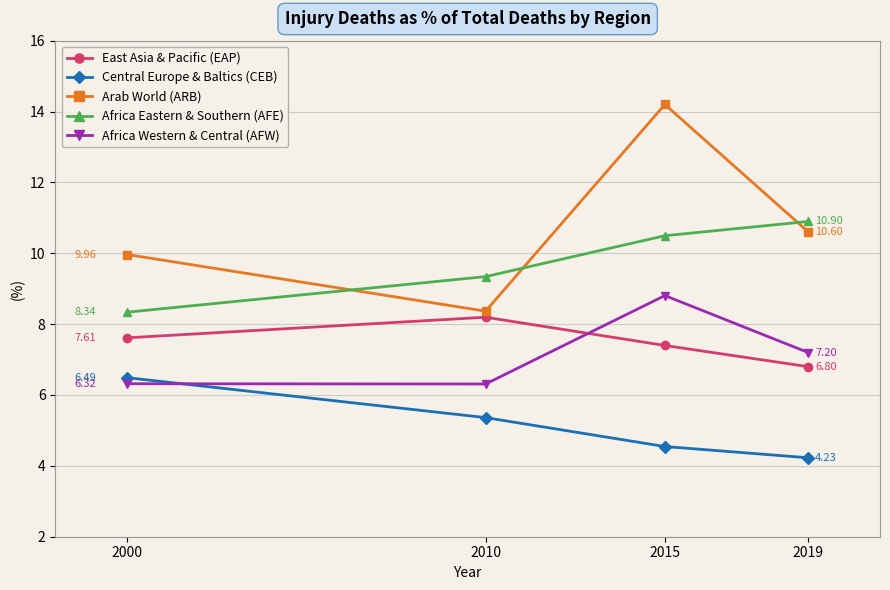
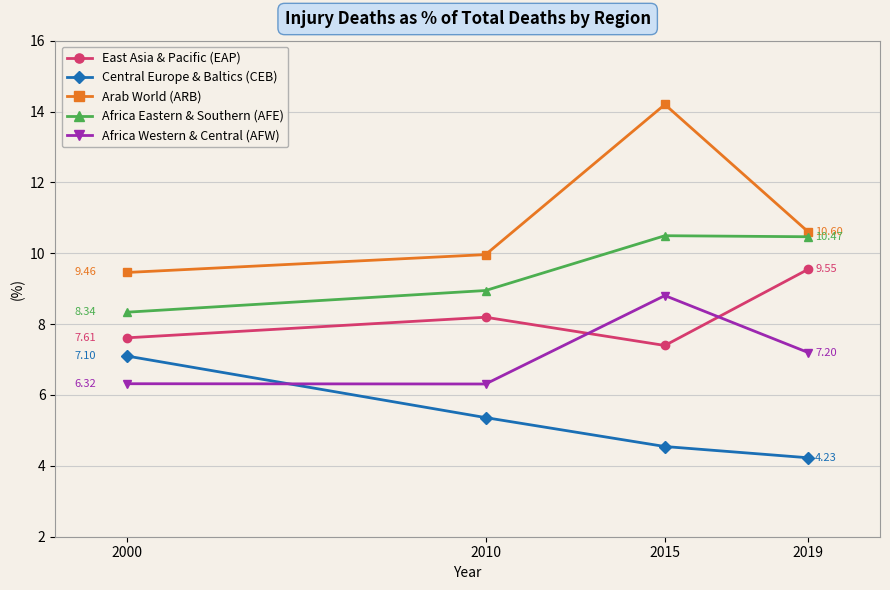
Central Europe & Baltics (CEB), 2000: 6.49 -> 7.10
Arab World (ARB), 2000: 9.96 -> 9.46
Arab World (ARB), 2010: 8.4 -> 10.0
Africa Eastern & Southern (AFE), 2010: 9.3 -> 8.9
East Asia & Pacific (EAP), 2019: 6.80 -> 9.55
Africa Eastern & Southern (AFE), 2019: 10.90 -> 10.47
